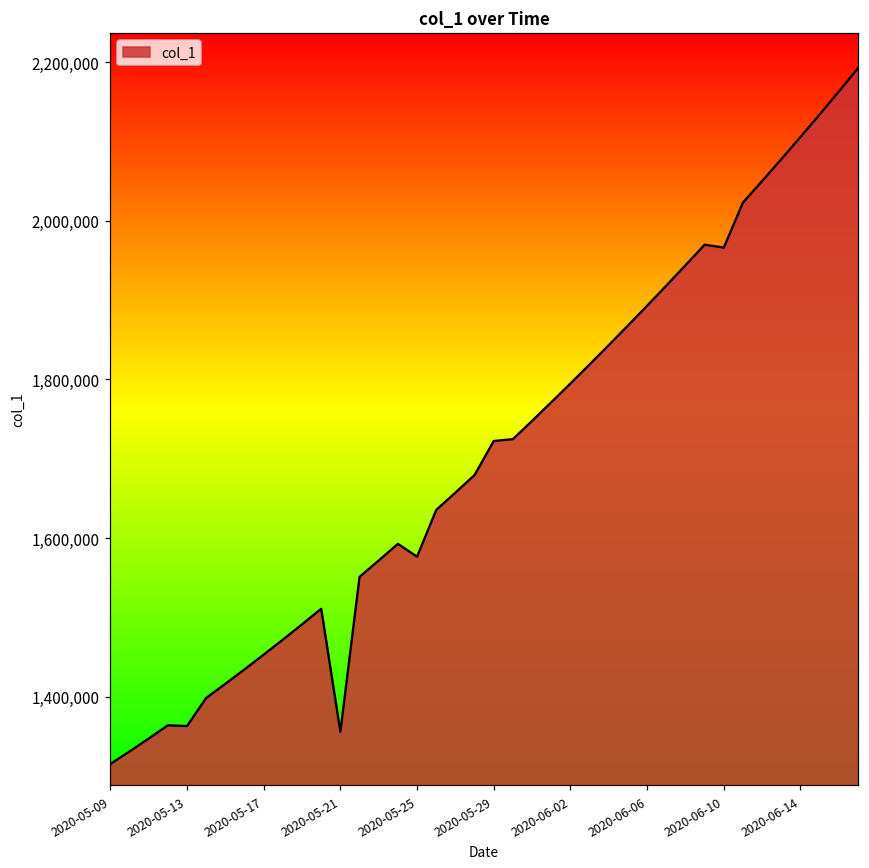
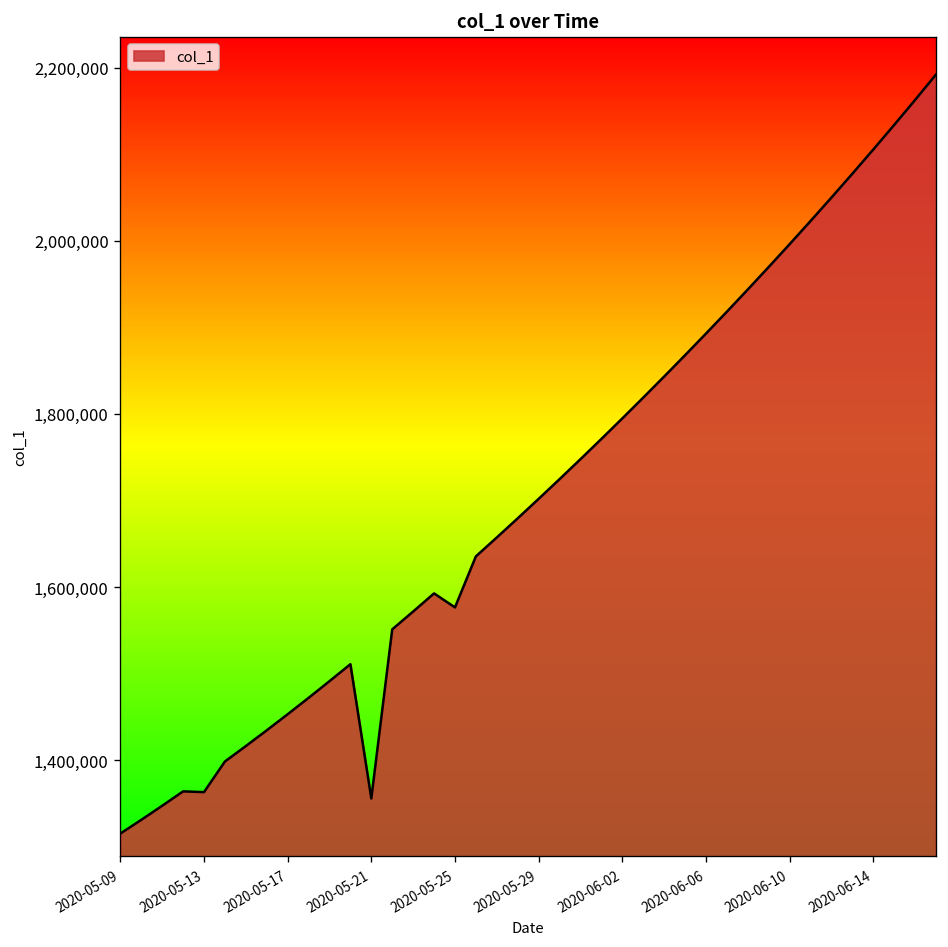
2020-05-29: 1,720,000 -> 1,700,000
2020-06-10: 1,970,000 -> 2,000,000
